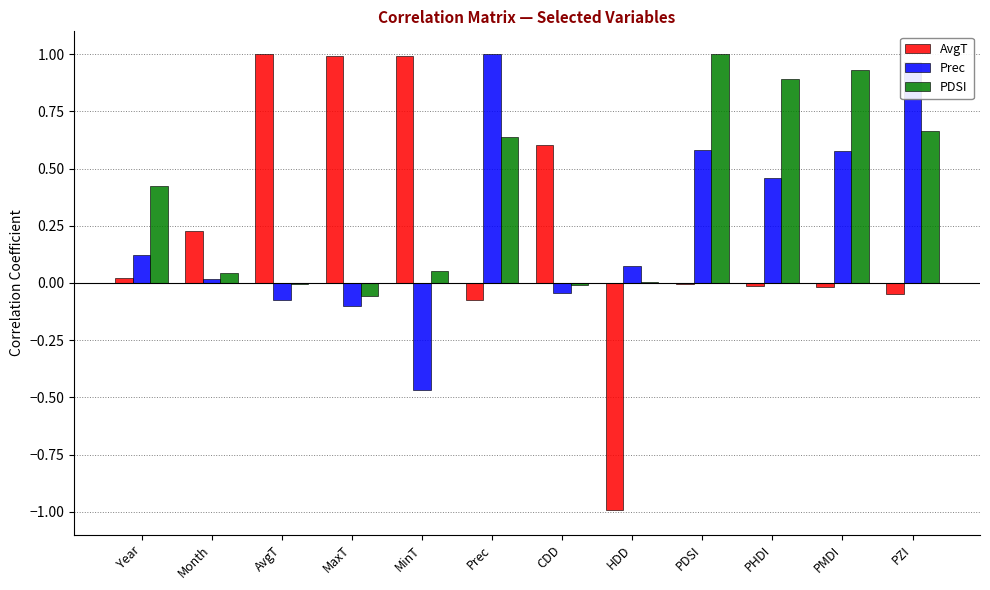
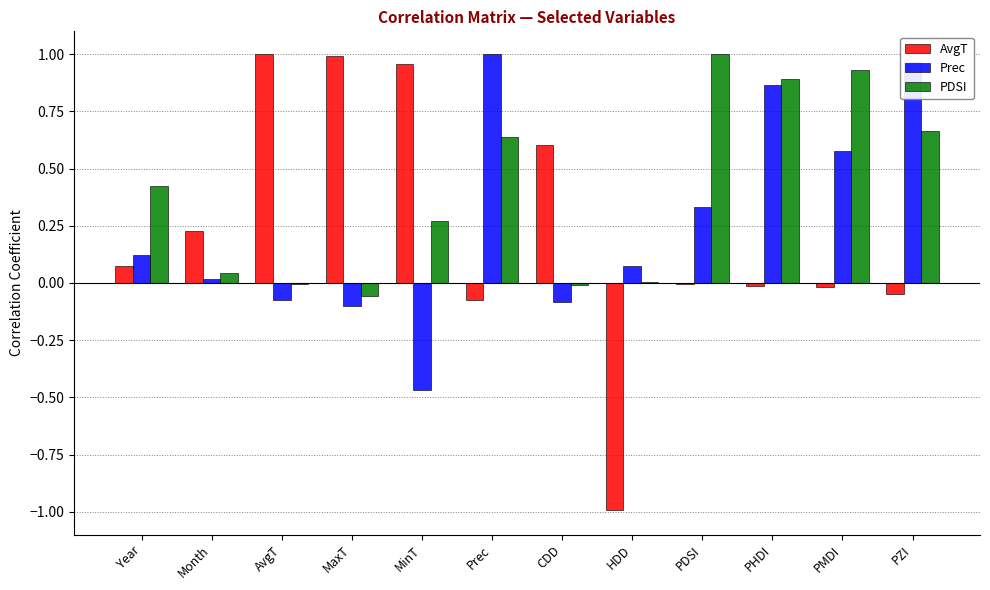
AvgT, Year: 0.02 -> 0.07
AvgT, MinT: 0.99 -> 0.96
PDSI, MinT: 0.05 -> 0.27
Prec, CDD: -0.04 -> -0.08
Prec, PDSI: 0.58 -> 0.33
Prec, PHDI: 0.46 -> 0.86
